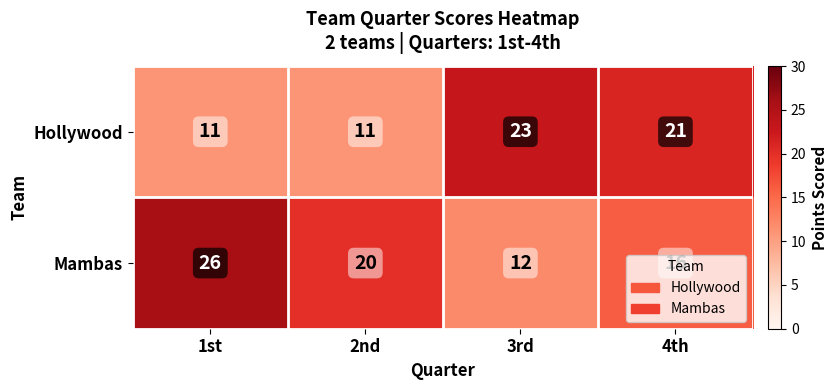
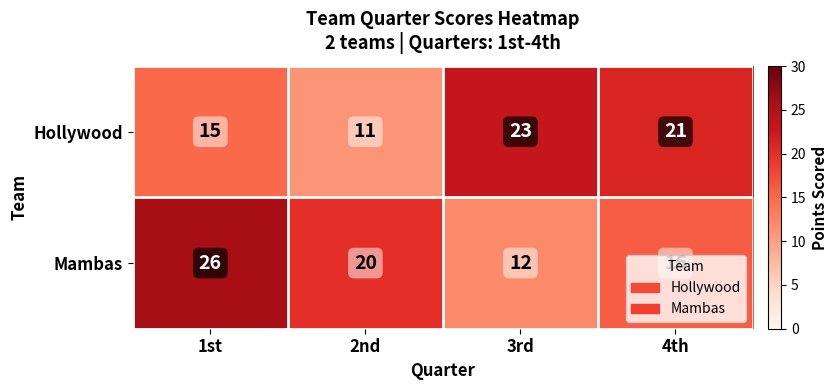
Hollywood, 1st: 11 -> 15
